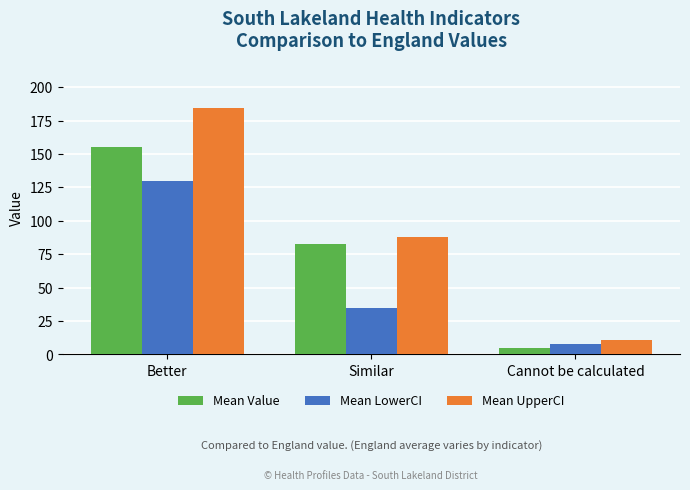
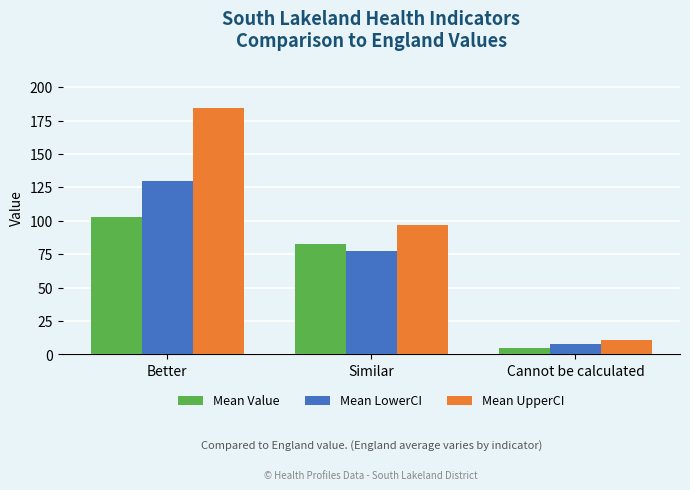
Mean Value, Better: 155 -> 103
Mean LowerCI, Similar: 35 -> 77
Mean UpperCI, Similar: 88 -> 97
